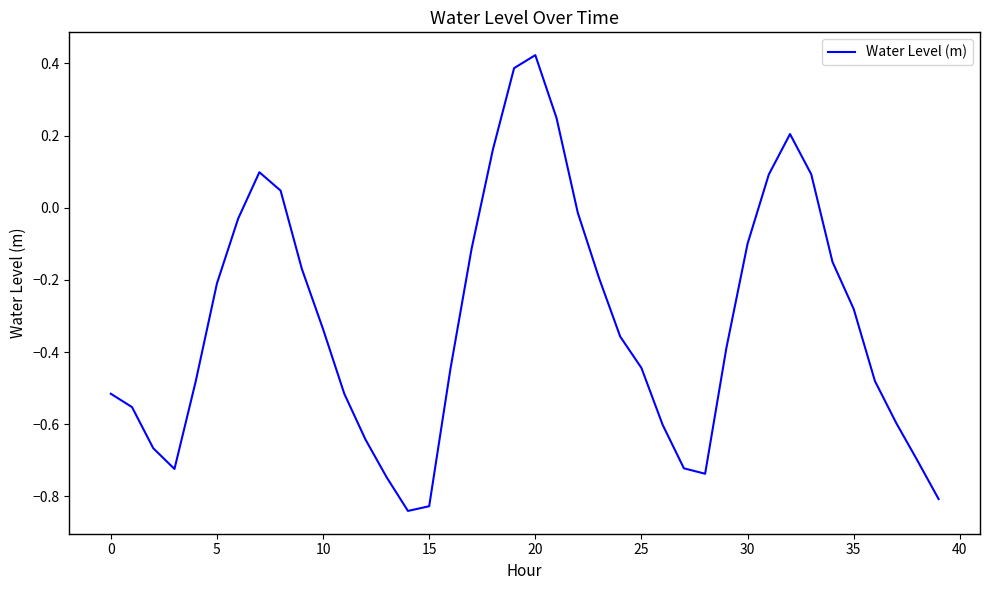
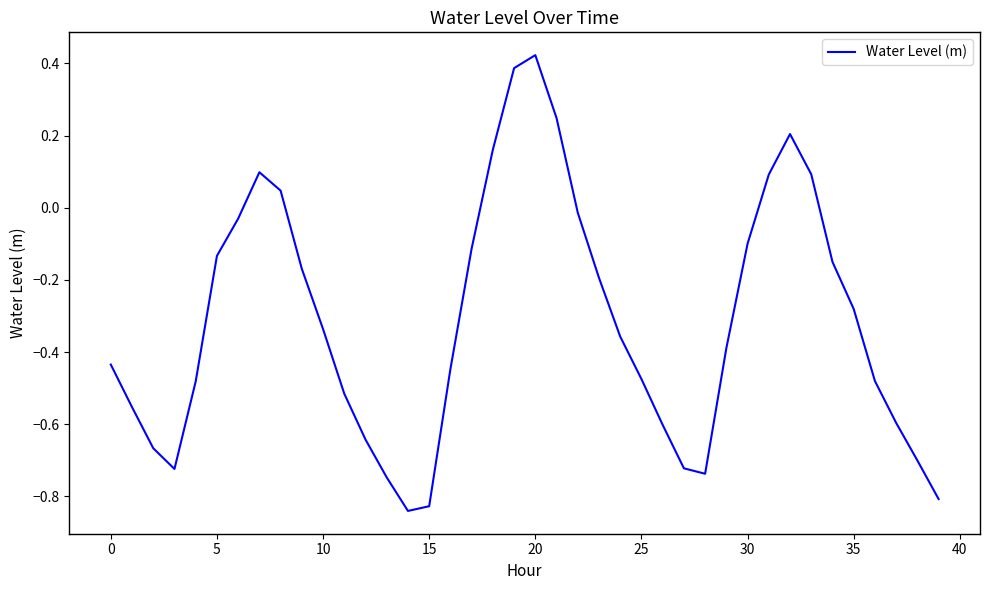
0: -0.52 -> -0.43
5: -0.21 -> -0.13
25: -0.44 -> -0.47
